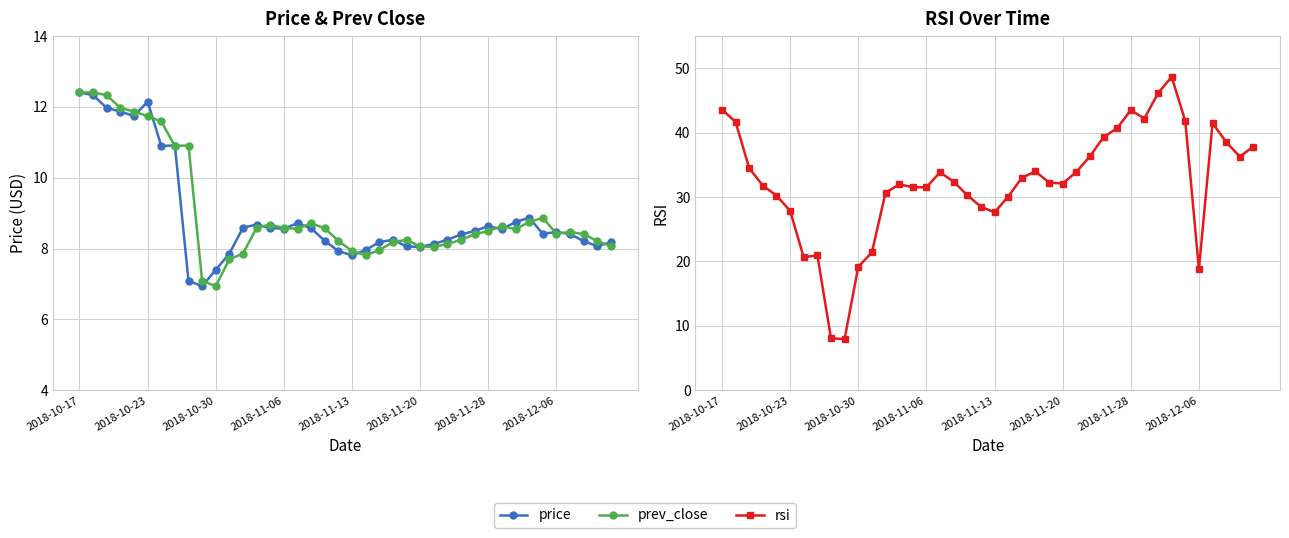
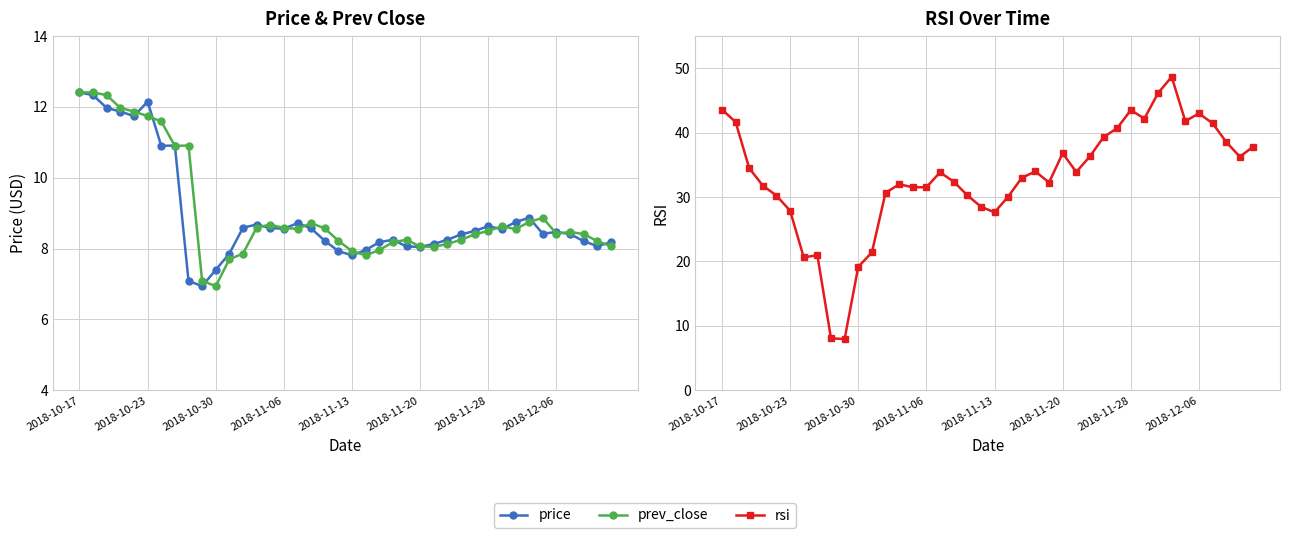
RSI Over Time, 2018-11-20: 32 -> 37
RSI Over Time, 2018-12-06: 19 -> 43
